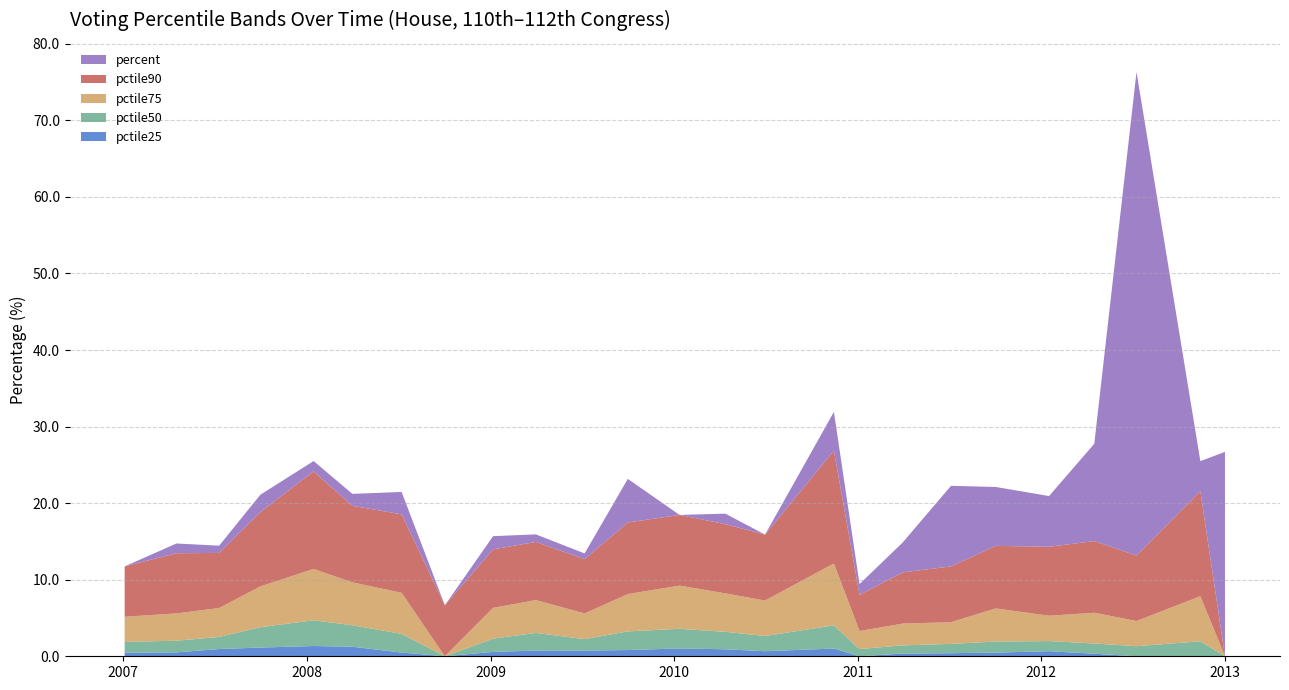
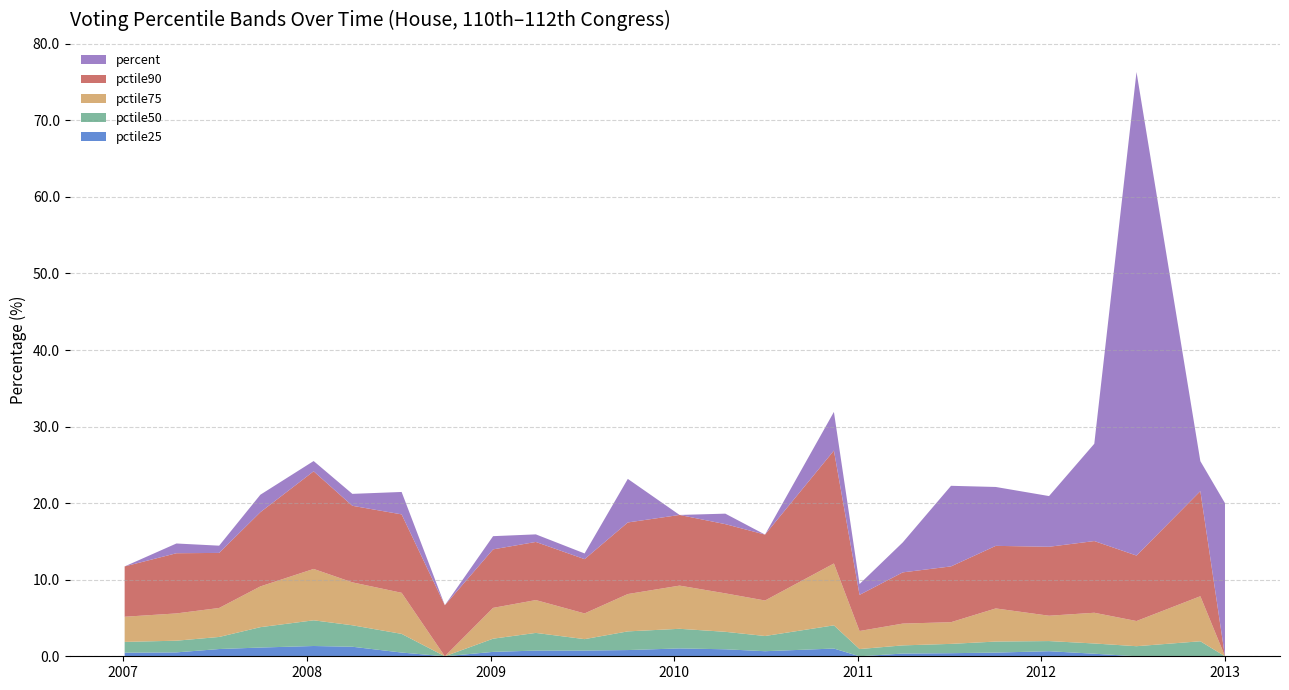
percent, 2013: 27 -> 20
